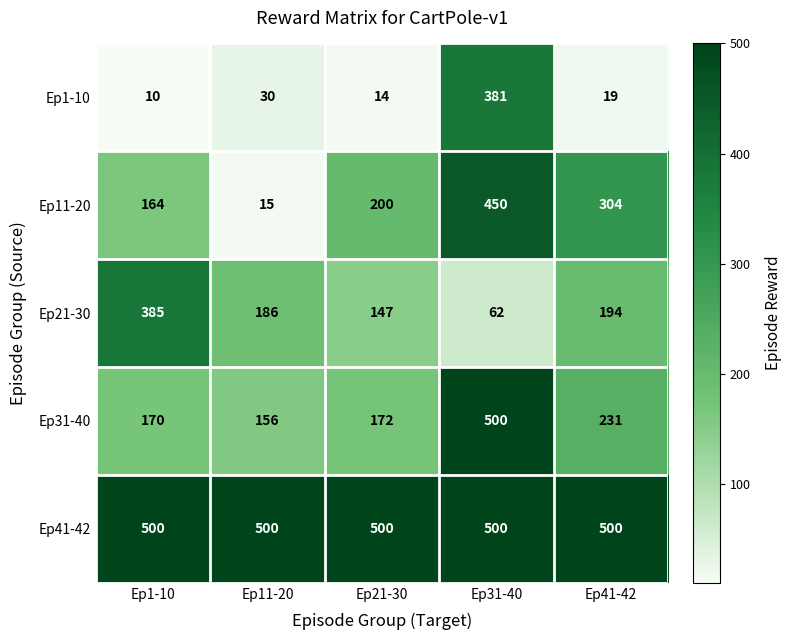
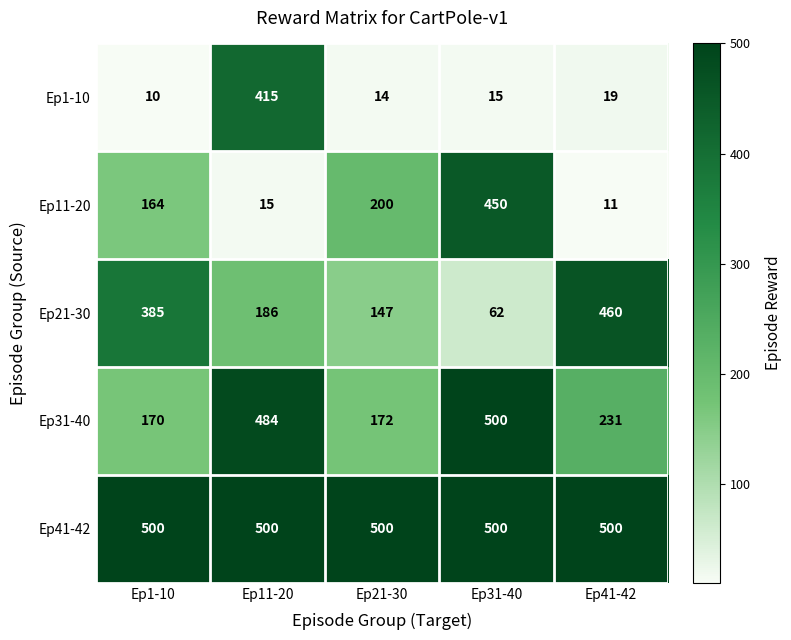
Ep1-10, Ep11-20: 30 -> 415
Ep1-10, Ep31-40: 381 -> 15
Ep11-20, Ep41-42: 304 -> 11
Ep21-30, Ep41-42: 194 -> 460
Ep31-40, Ep11-20: 156 -> 484
